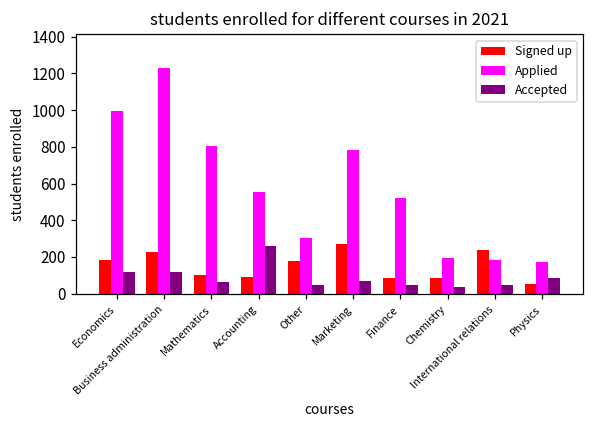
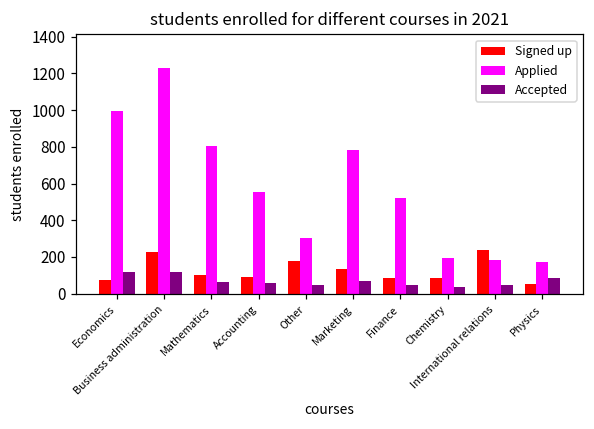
Signed up, Economics: 180 -> 70
Accepted, Accounting: 260 -> 60
Signed up, Marketing: 270 -> 130
